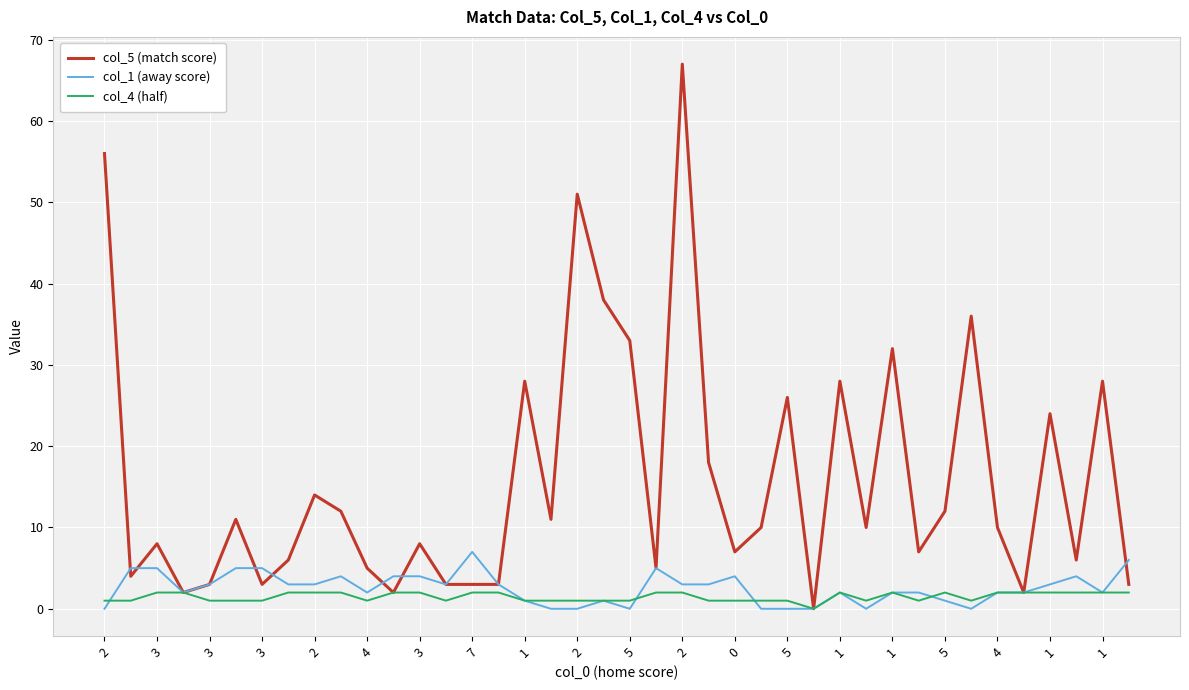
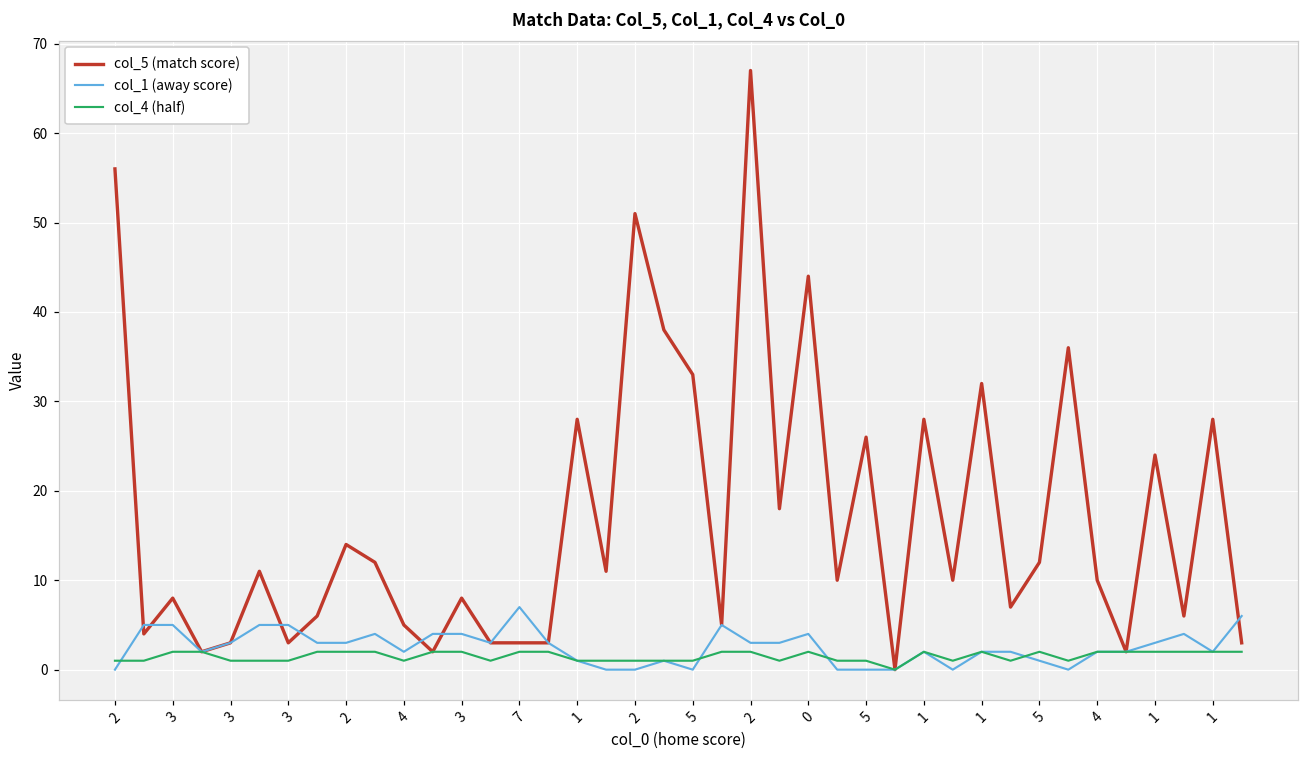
col_5 (match score), 0: 7 -> 44
col_4 (half), 0: 1 -> 2
